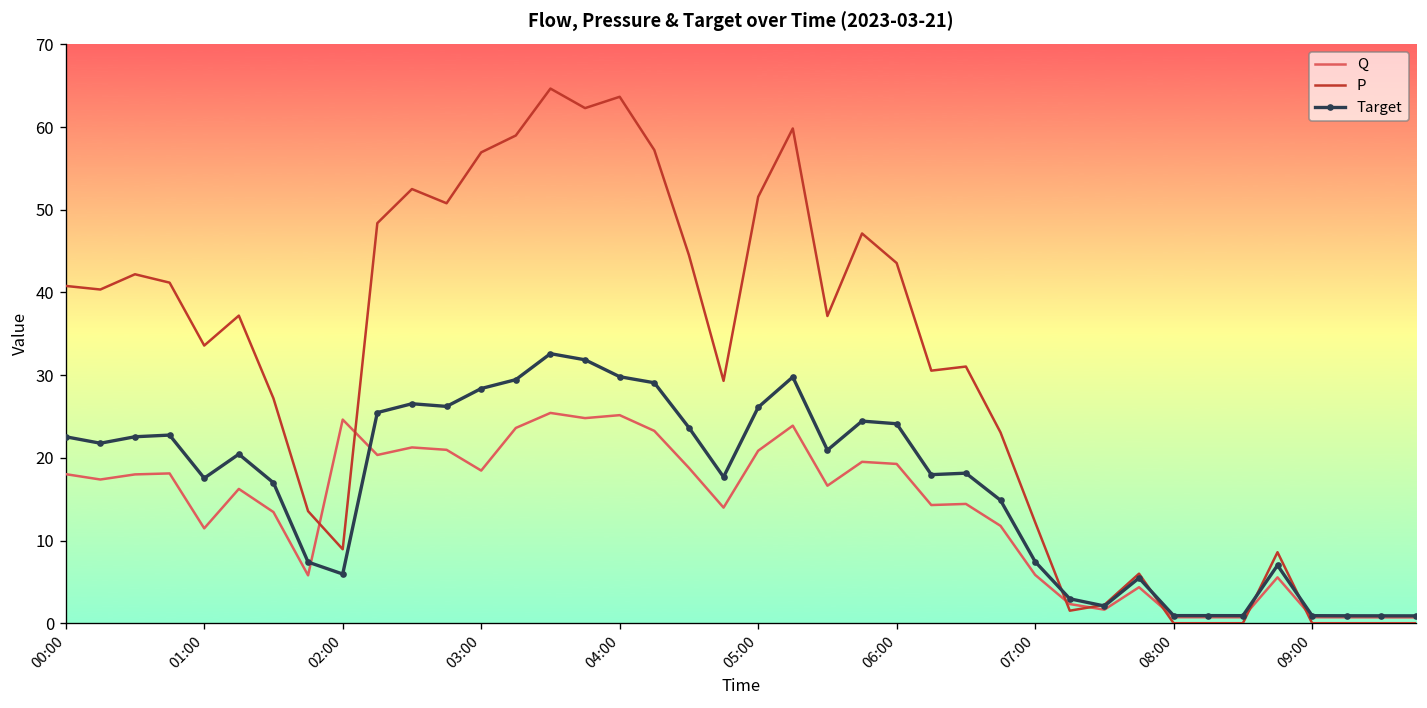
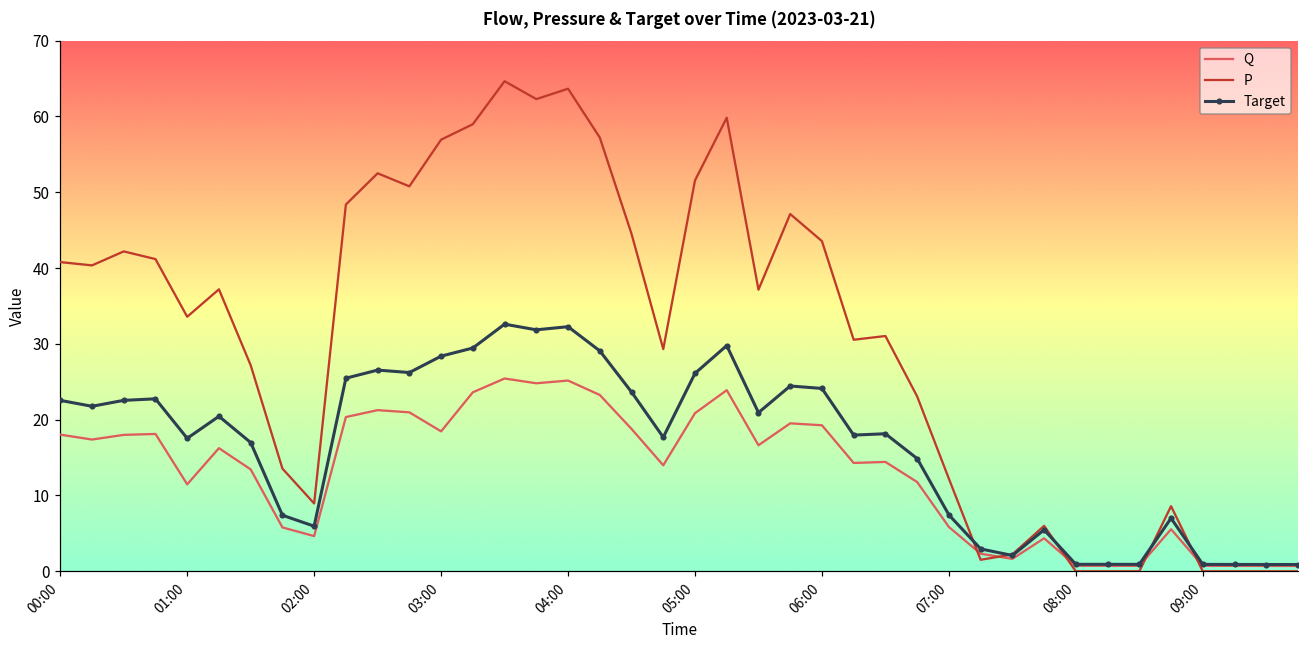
Q, 02:00: 25 -> 5
Target, 04:00: 30 -> 32
